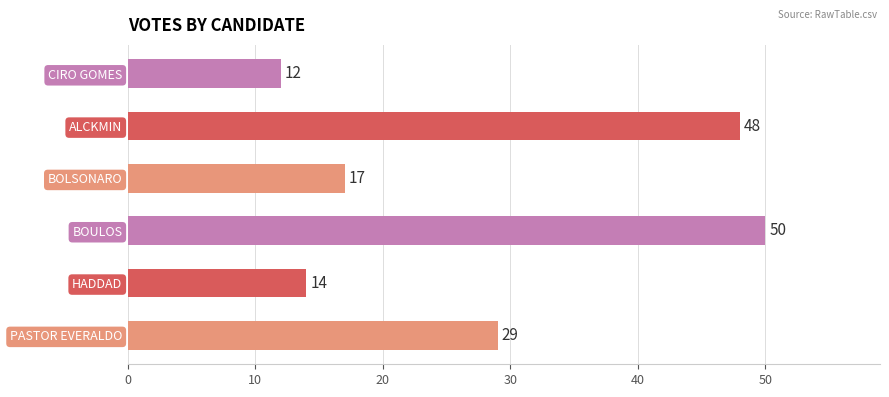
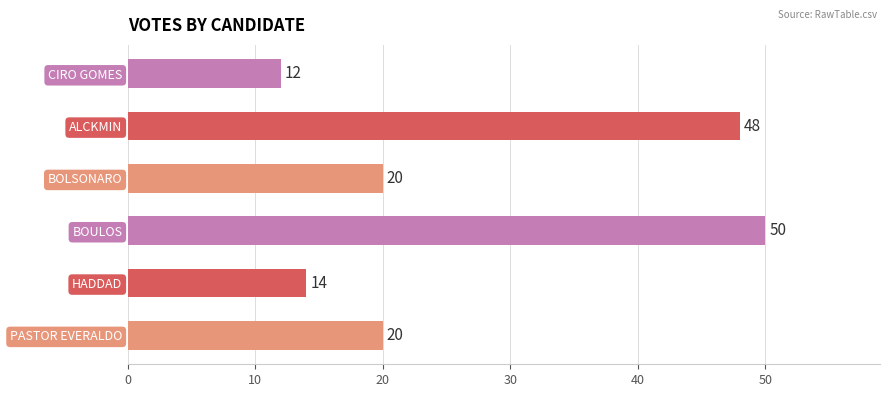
BOLSONARO: 17 -> 20
PASTOR EVERALDO: 29 -> 20
